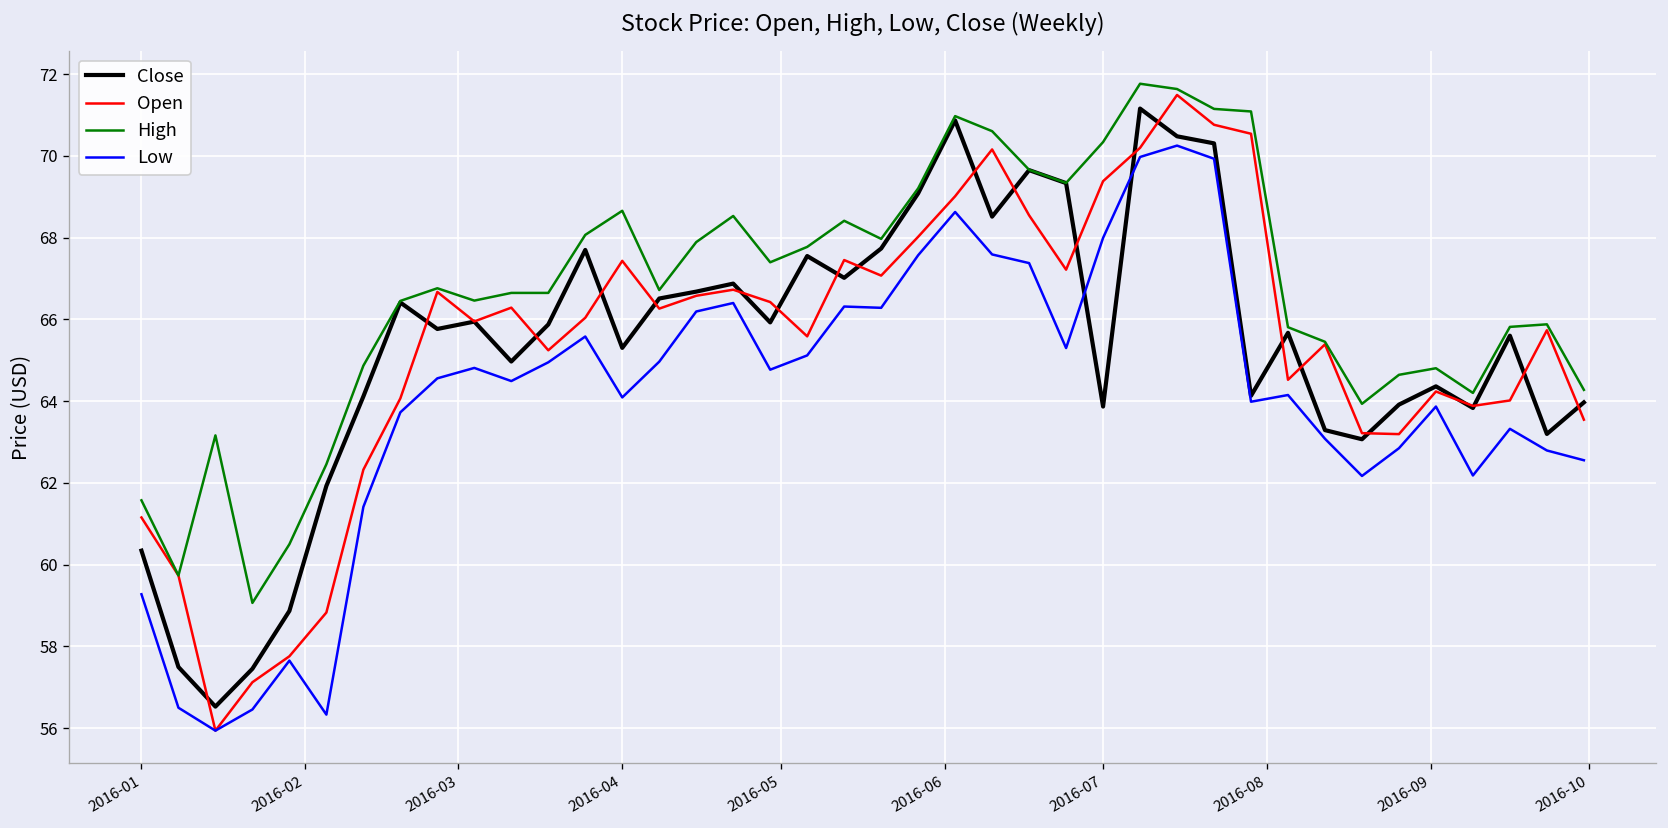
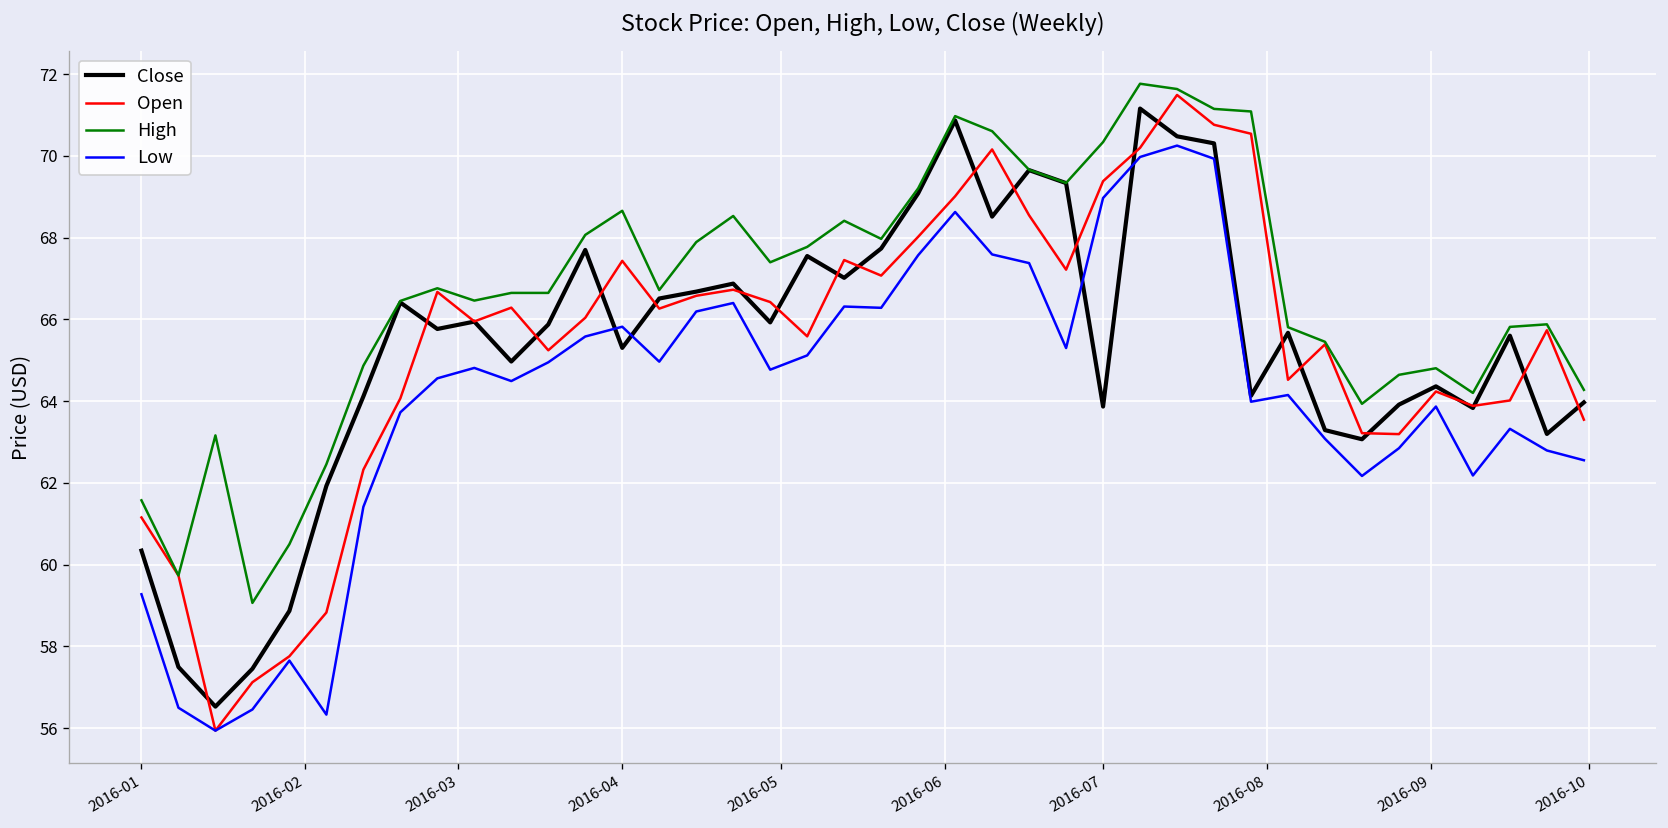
Low, 2016-04: 64.1 -> 65.8
Low, 2016-07: 68.0 -> 69.0
